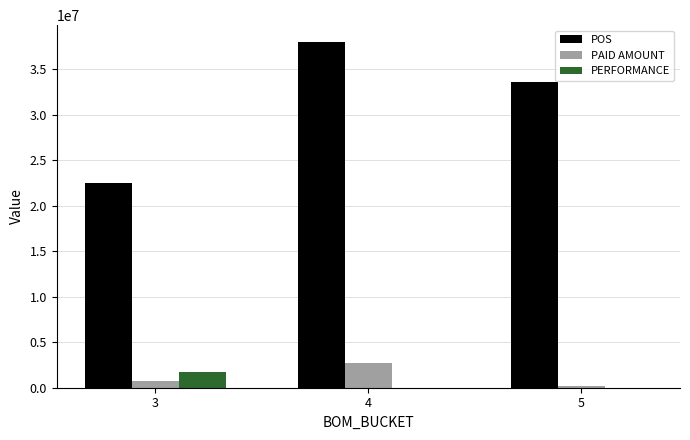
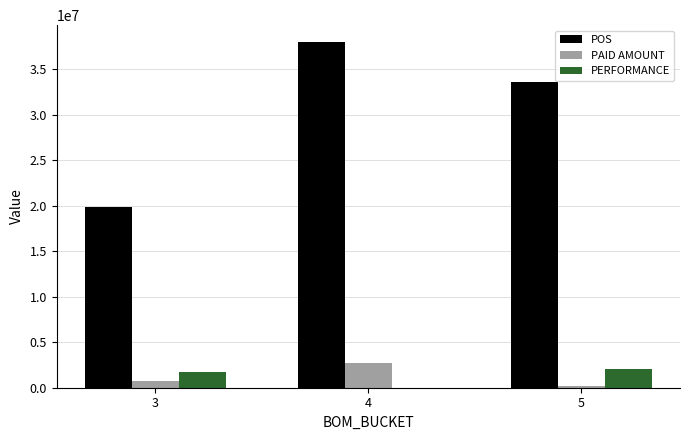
POS, 3: 22000000 -> 20000000
PERFORMANCE, 5: 0 -> 2000000
